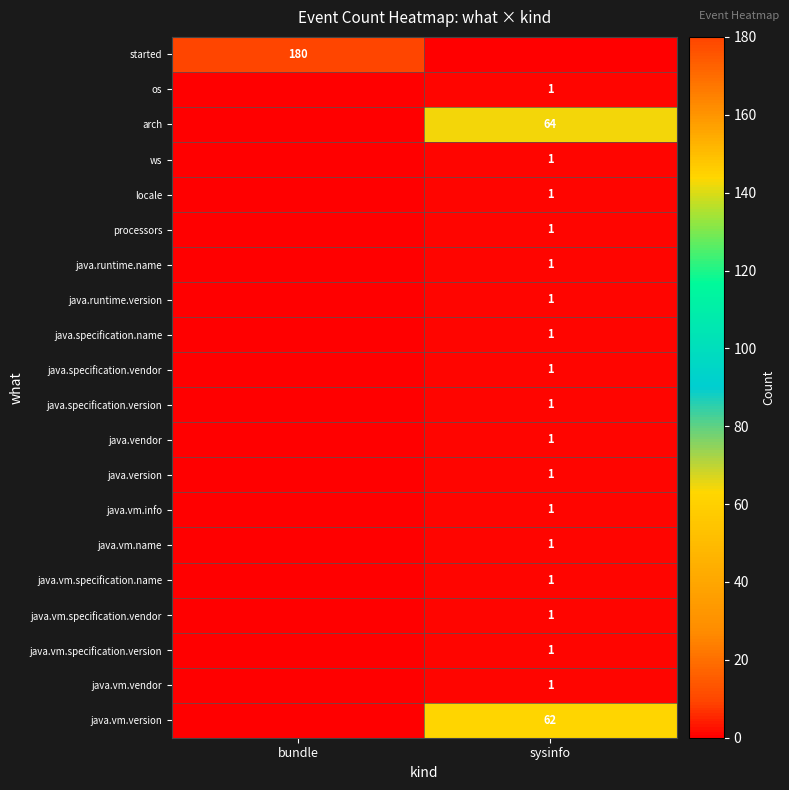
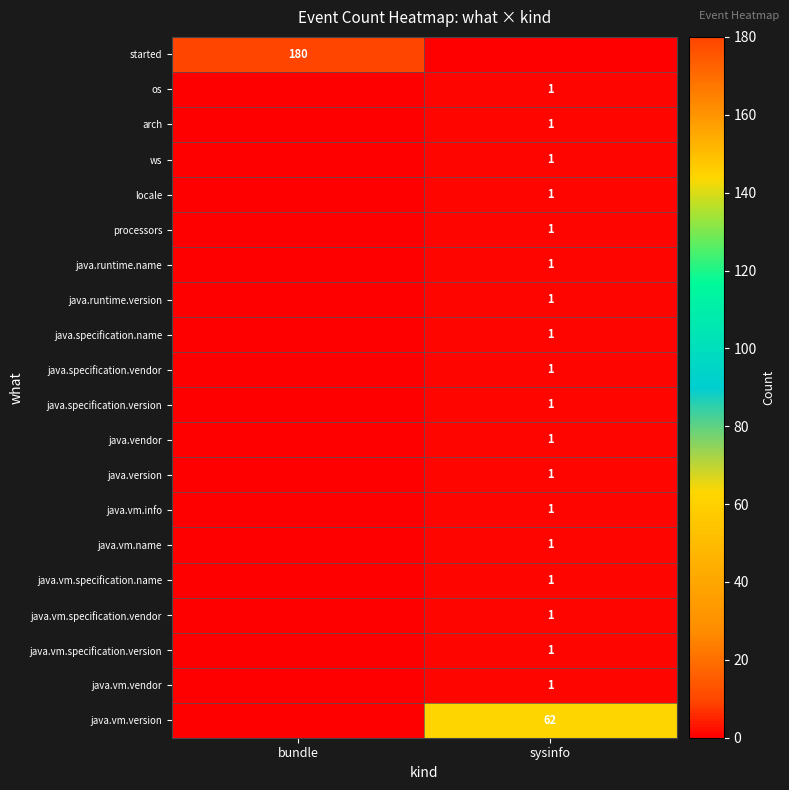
arch, sysinfo: 64 -> 1
